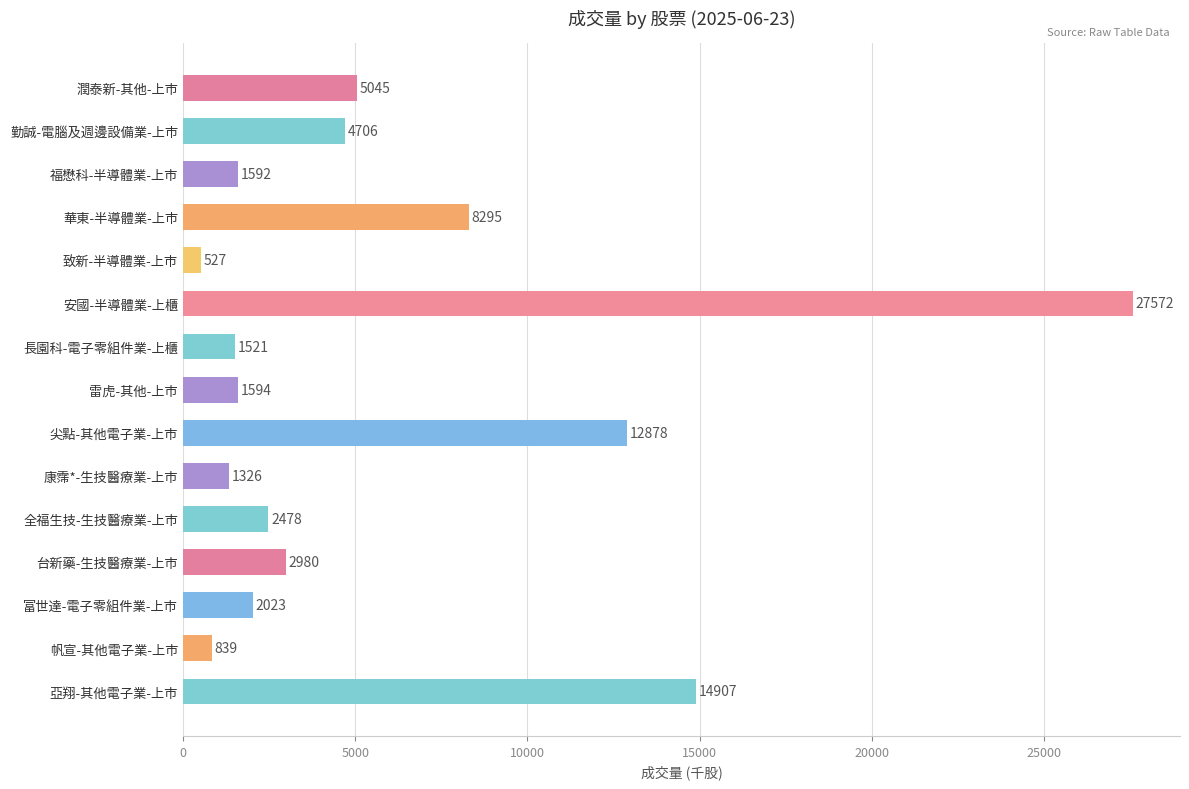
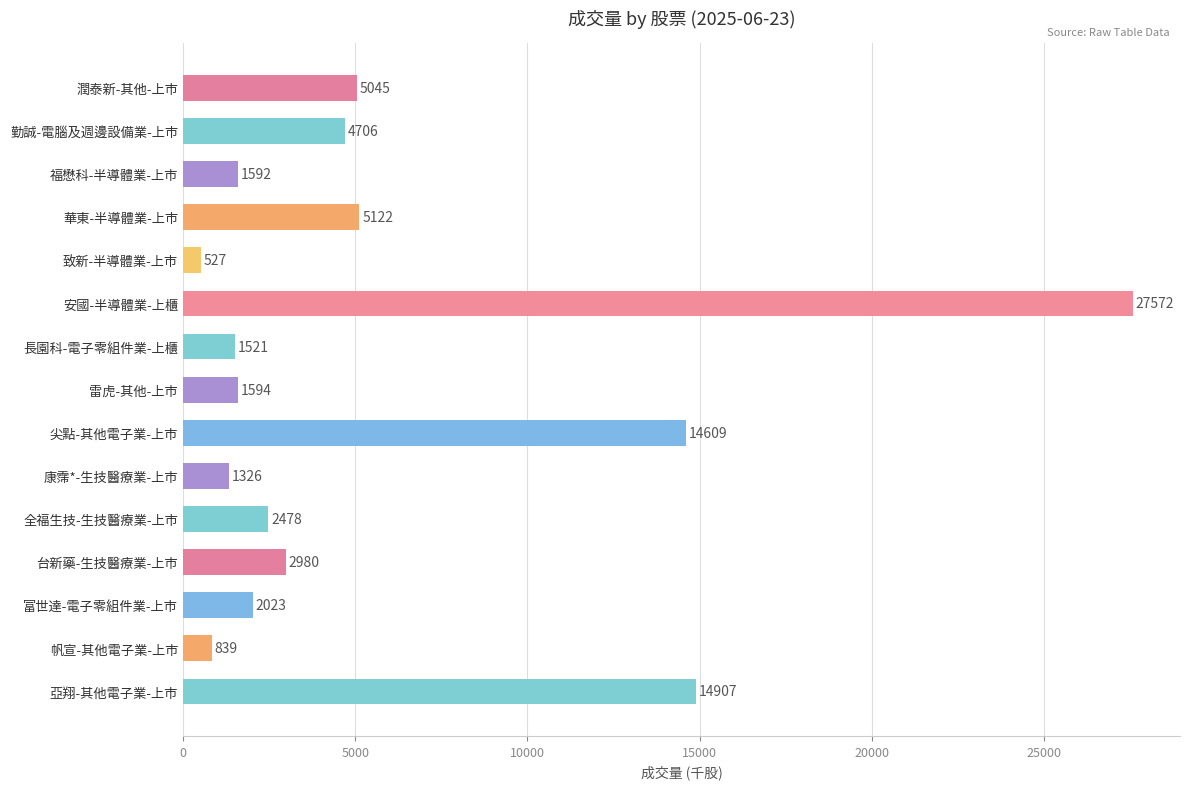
華東-半導體業-上市: 8295 -> 5122
尖點-其他電子業-上市: 12878 -> 14609
